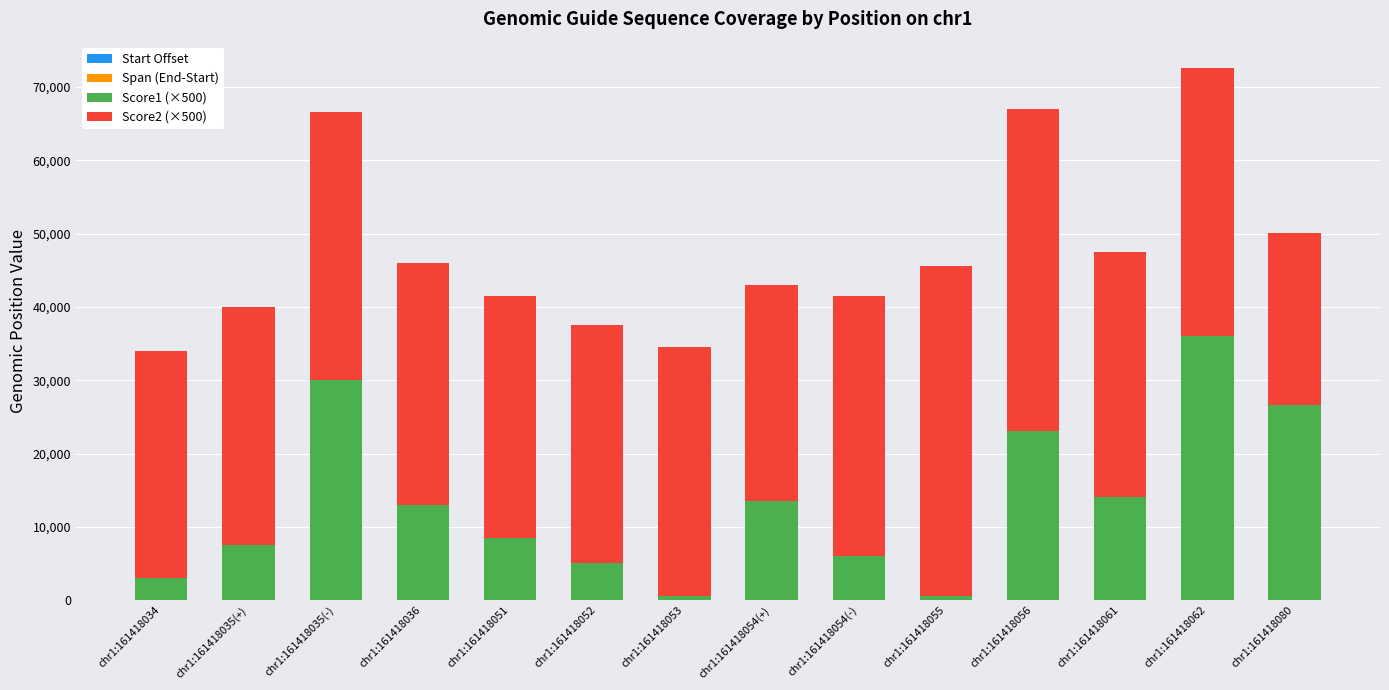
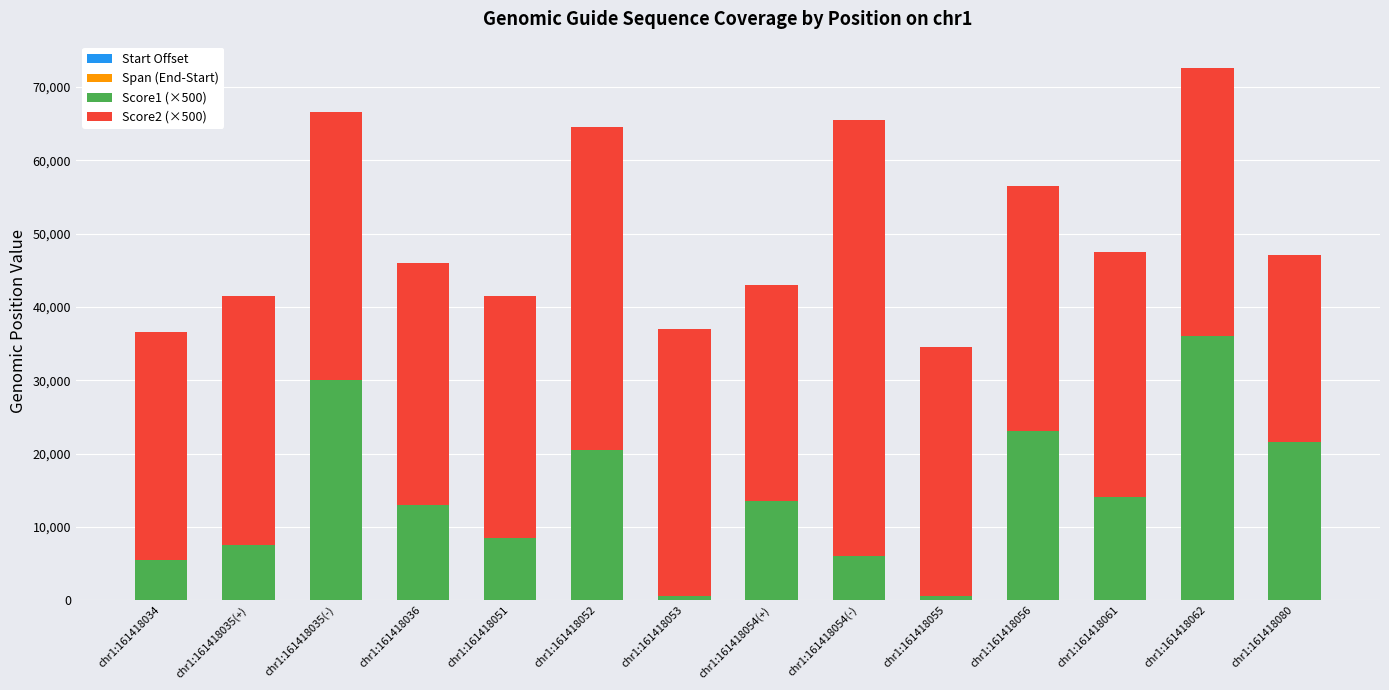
Score1 (×500), chr1:161418034: 3,000 -> 6,000
Score2 (×500), chr1:161418035(+): 33,000 -> 34,000
Score1 (×500), chr1:161418052: 5,000 -> 21,000
Score2 (×500), chr1:161418052: 33,000 -> 44,000
Score2 (×500), chr1:161418053: 34,000 -> 37,000
Score2 (×500), chr1:161418054(-): 36,000 -> 60,000
Score2 (×500), chr1:161418055: 45,000 -> 34,000
Score2 (×500), chr1:161418056: 44,000 -> 34,000
Score1 (×500), chr1:161418080: 27,000 -> 22,000
Score2 (×500), chr1:161418080: 24,000 -> 26,000
